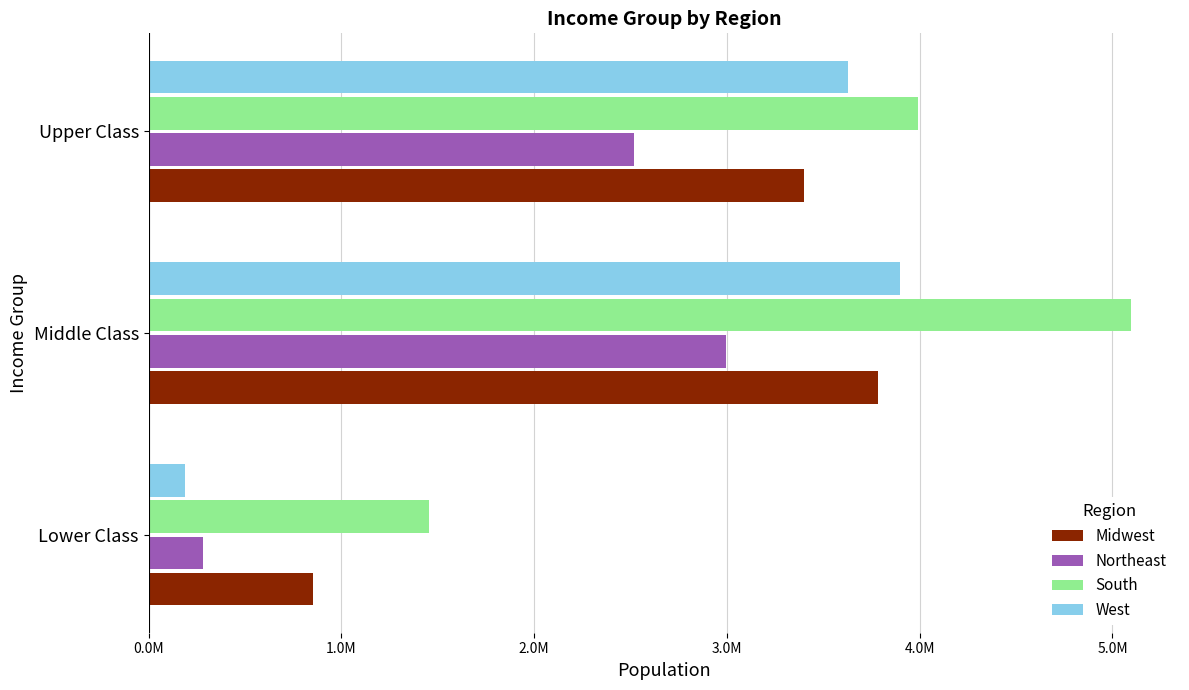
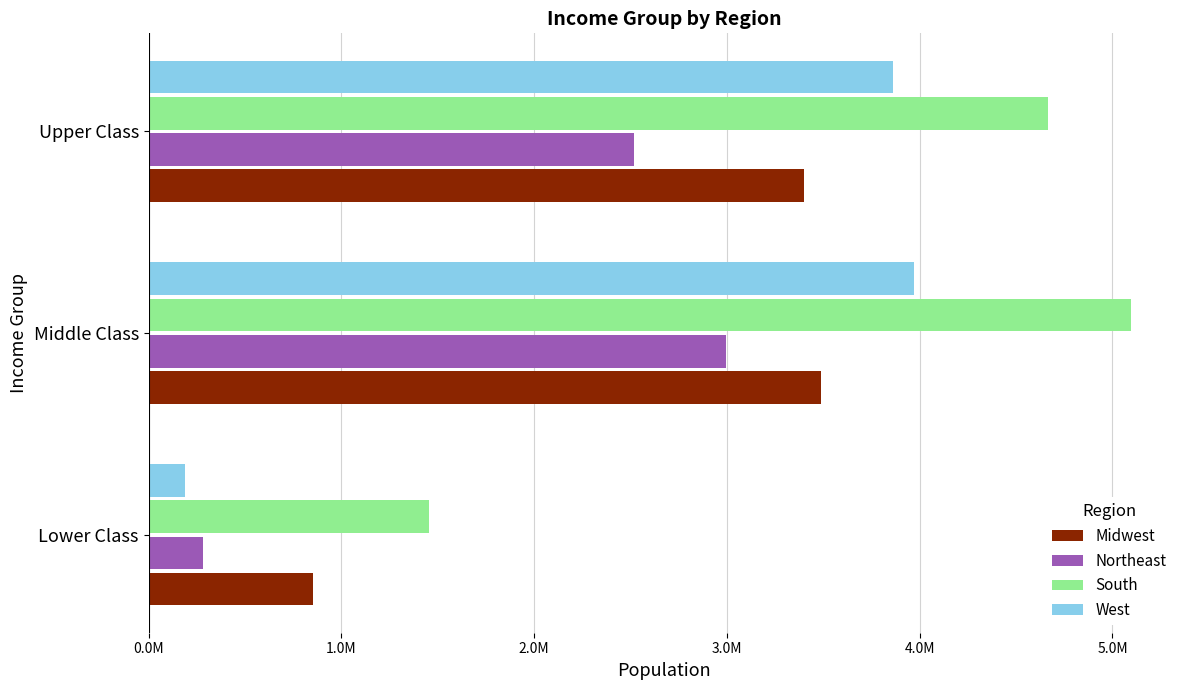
West, Upper Class: 3630000 -> 3860000
South, Upper Class: 3990000 -> 4660000
West, Middle Class: 3900000 -> 3970000
Midwest, Middle Class: 3780000 -> 3490000
